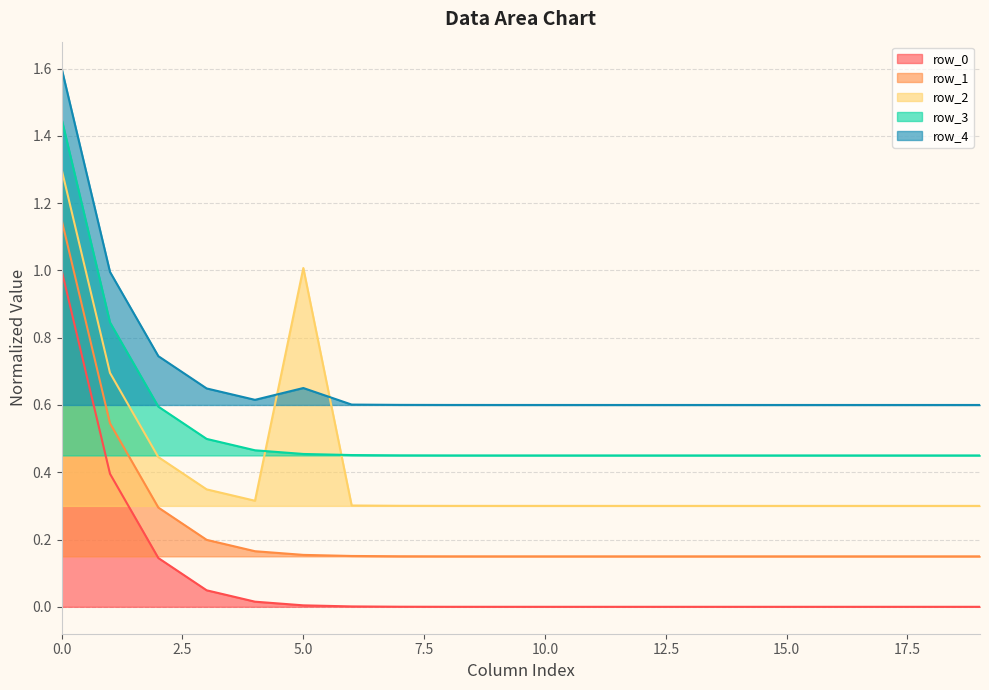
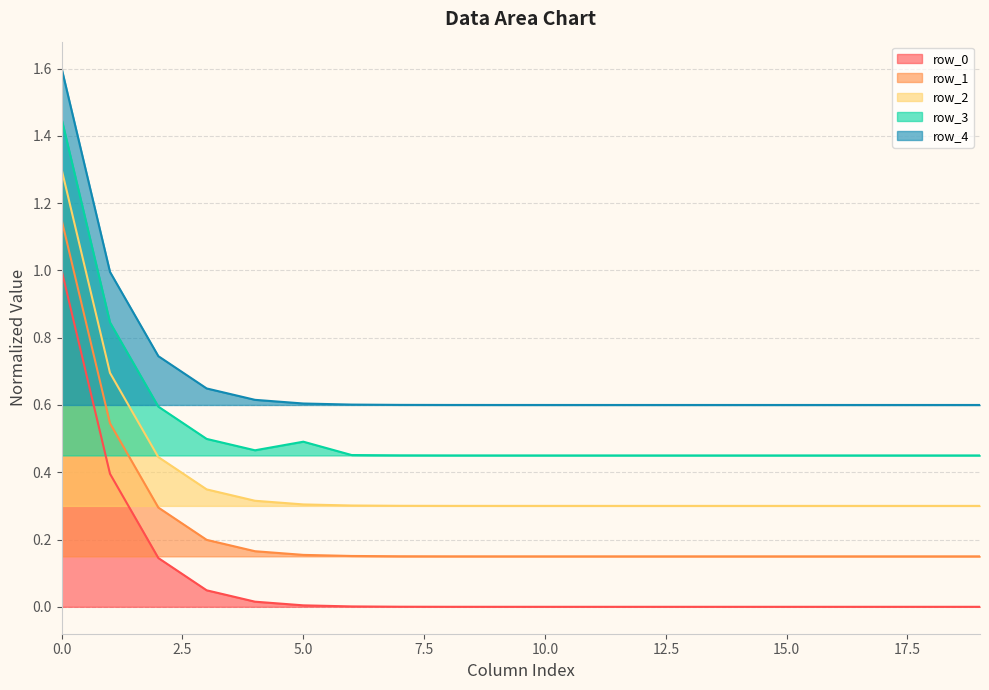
row_2, 5.0: 1.01 -> 0.30
row_3, 5.0: 0.45 -> 0.49
row_4, 5.0: 0.65 -> 0.60
